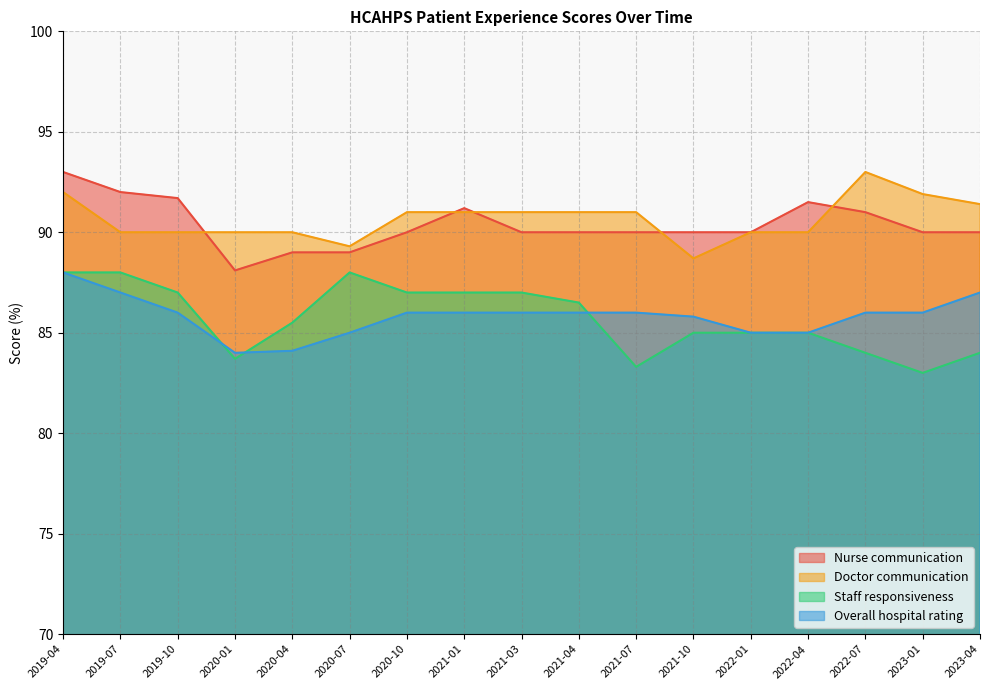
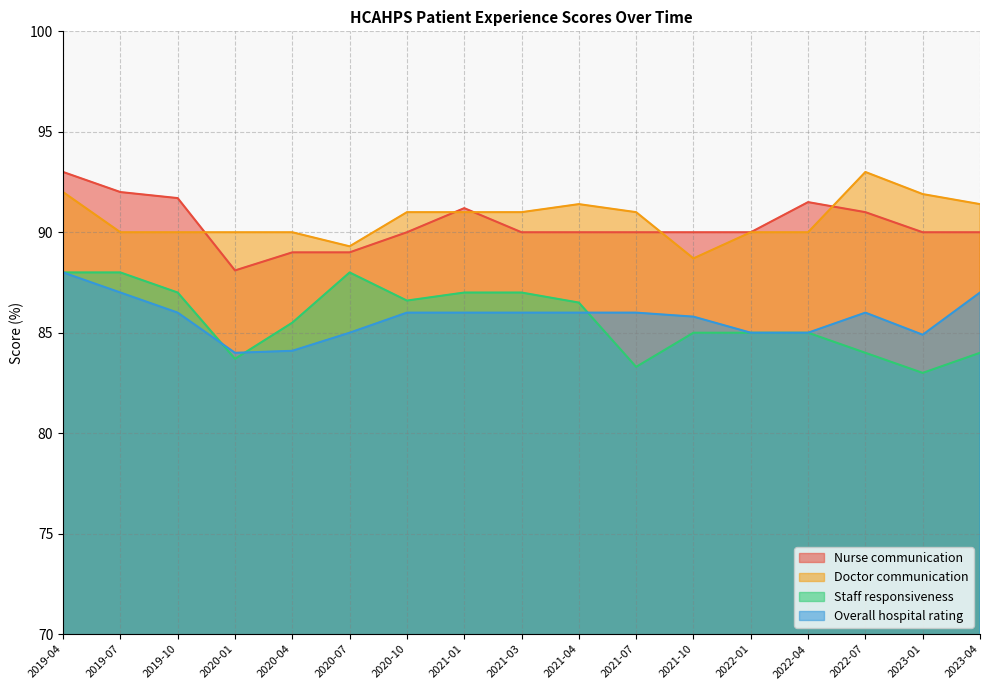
Staff responsiveness, 2020-10: 87.0 -> 86.6
Doctor communication, 2021-04: 91.0 -> 91.4
Overall hospital rating, 2023-01: 86.0 -> 84.9
